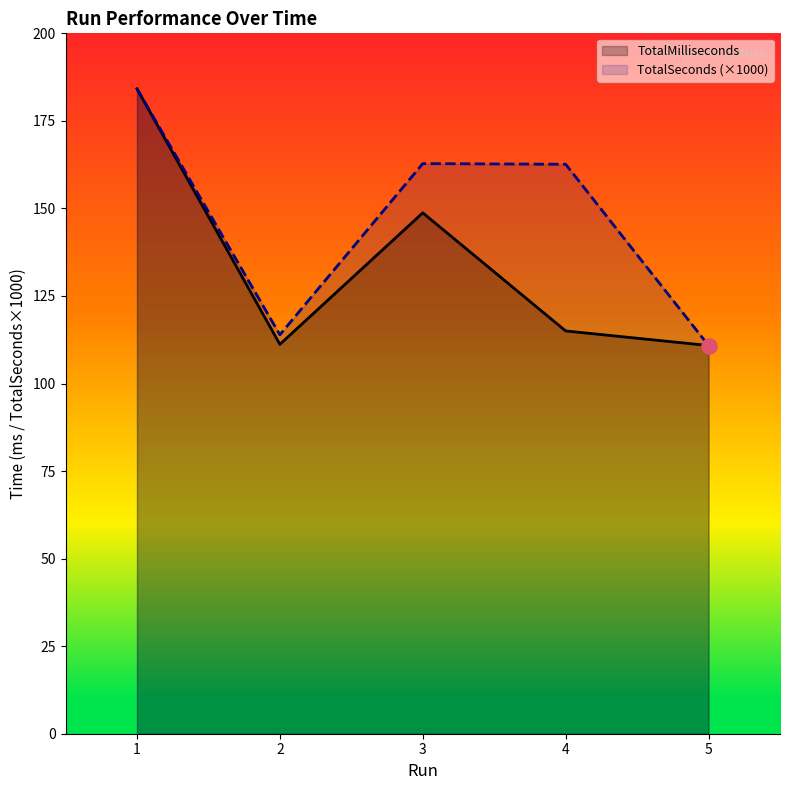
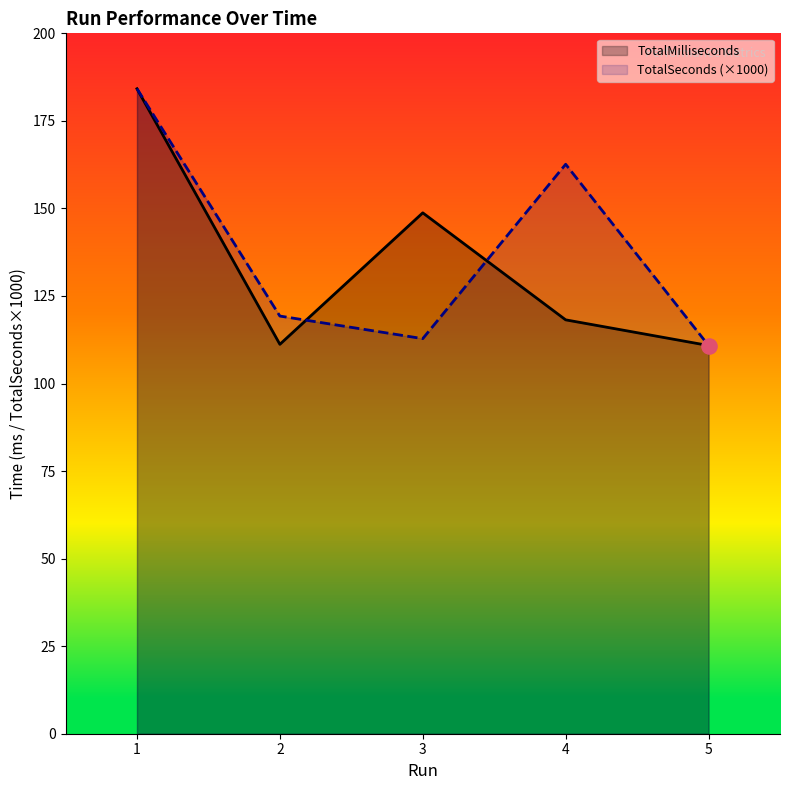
TotalSeconds (×1000), 2: 114 -> 119
TotalSeconds (×1000), 3: 163 -> 113
TotalMilliseconds, 4: 115 -> 118
